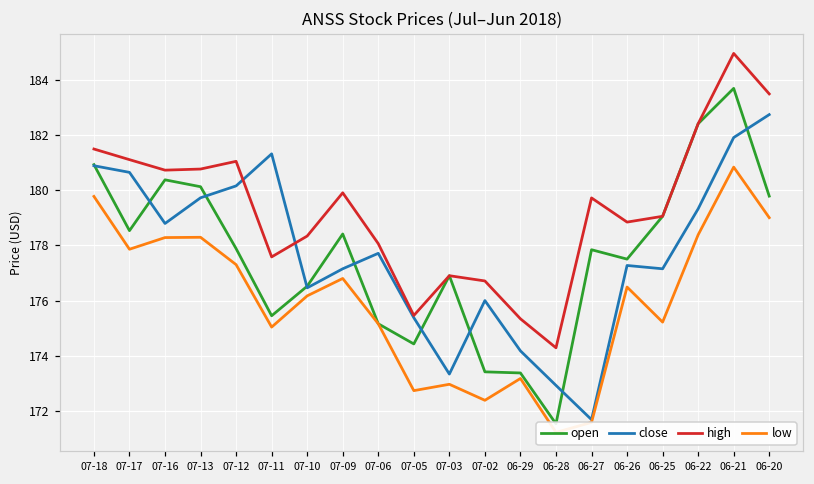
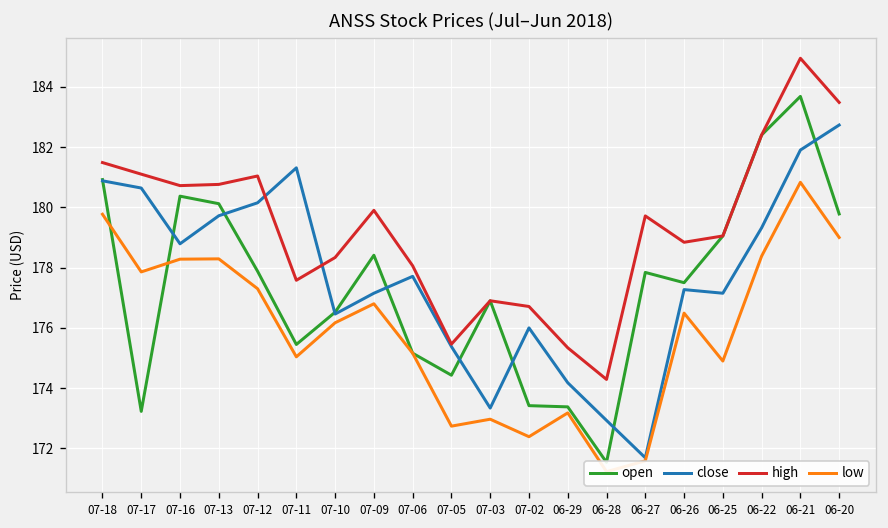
open, 07-17: 178.5 -> 173.2
low, 06-25: 175.2 -> 174.9
